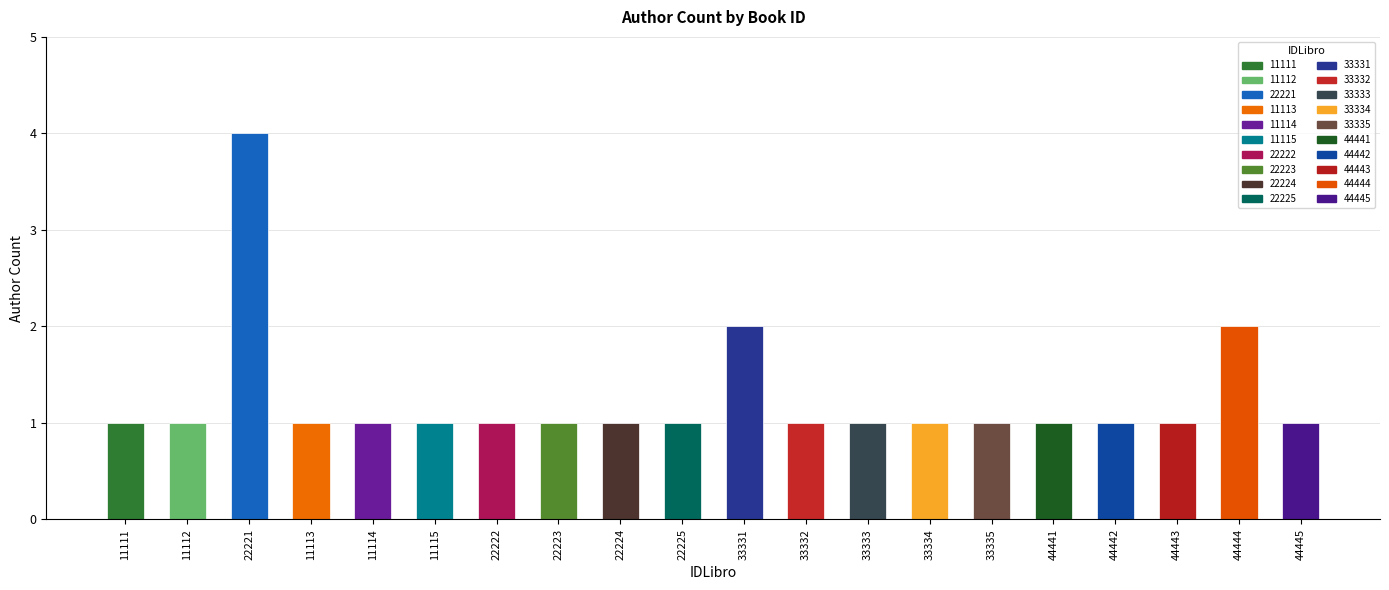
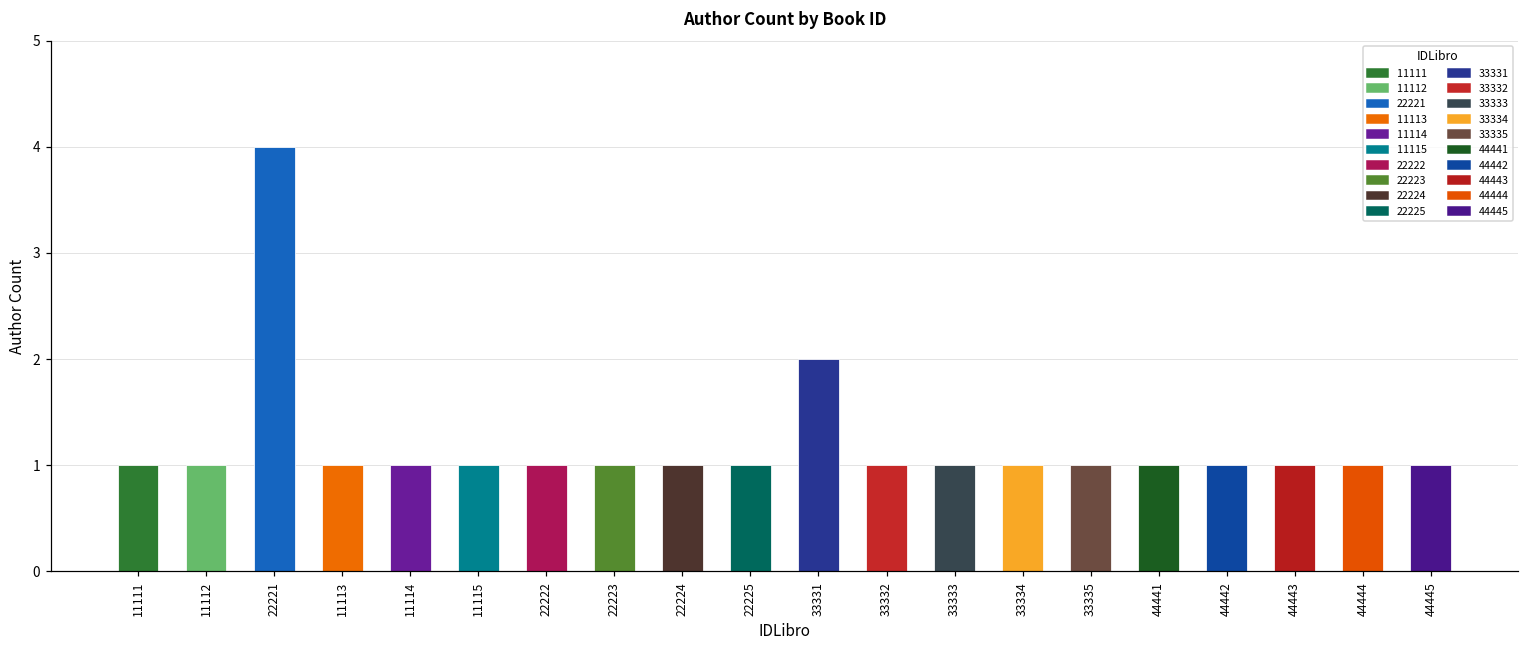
44444: 2 -> 1
